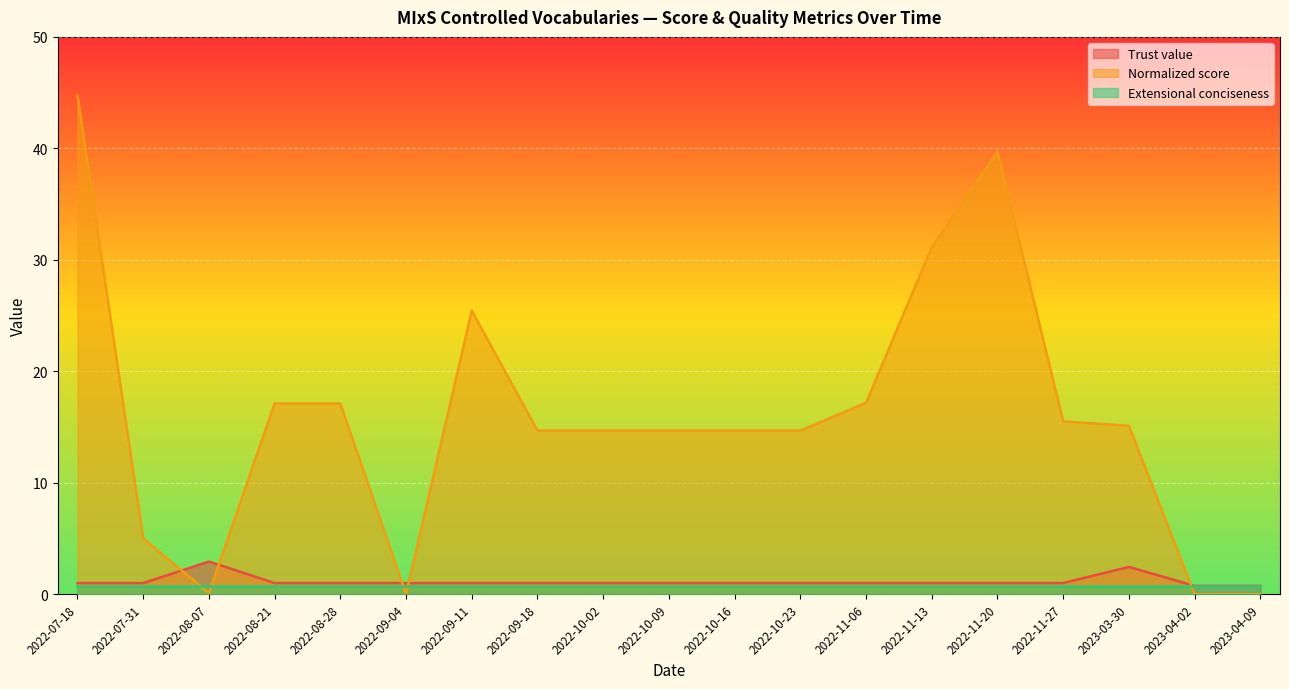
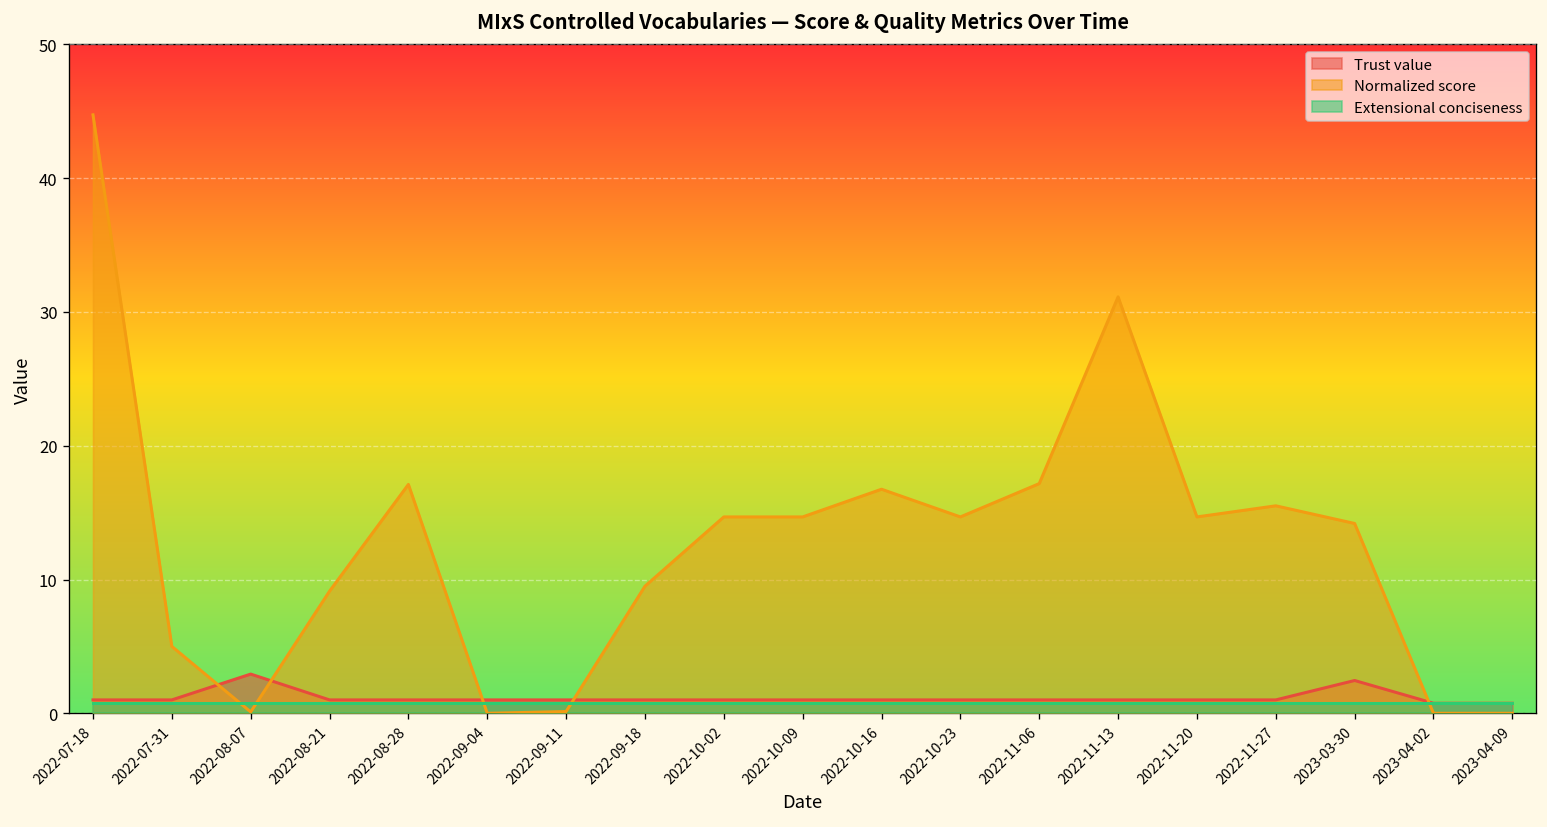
Normalized score, 2022-08-21: 17.1 -> 9.1
Normalized score, 2022-09-11: 25.4 -> 0.1
Normalized score, 2022-09-18: 14.7 -> 9.5
Normalized score, 2022-10-16: 14.7 -> 16.8
Normalized score, 2022-11-20: 39.7 -> 14.7
Normalized score, 2023-03-30: 15.1 -> 14.2
